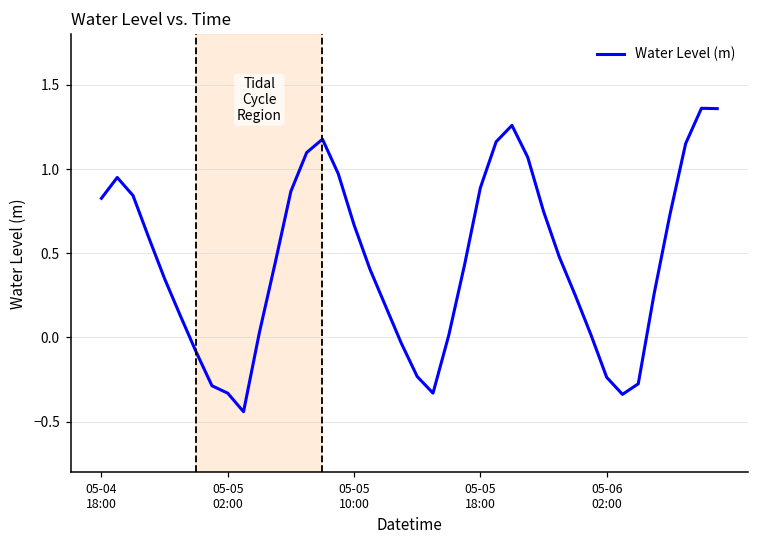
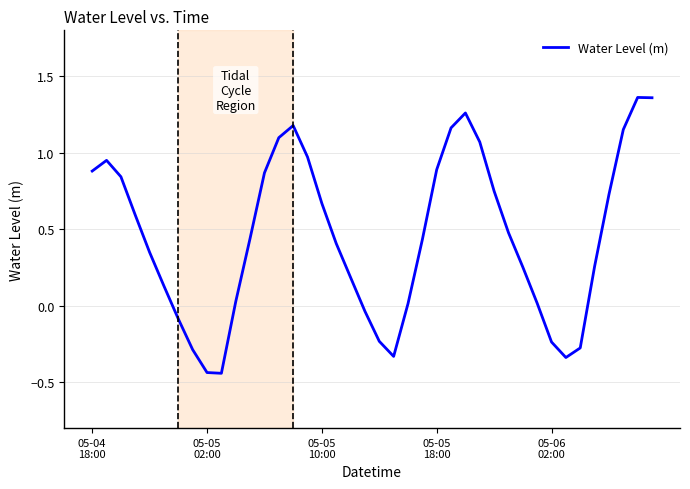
05-04 18:00: 0.83 -> 0.88
05-05 02:00: -0.33 -> -0.44
